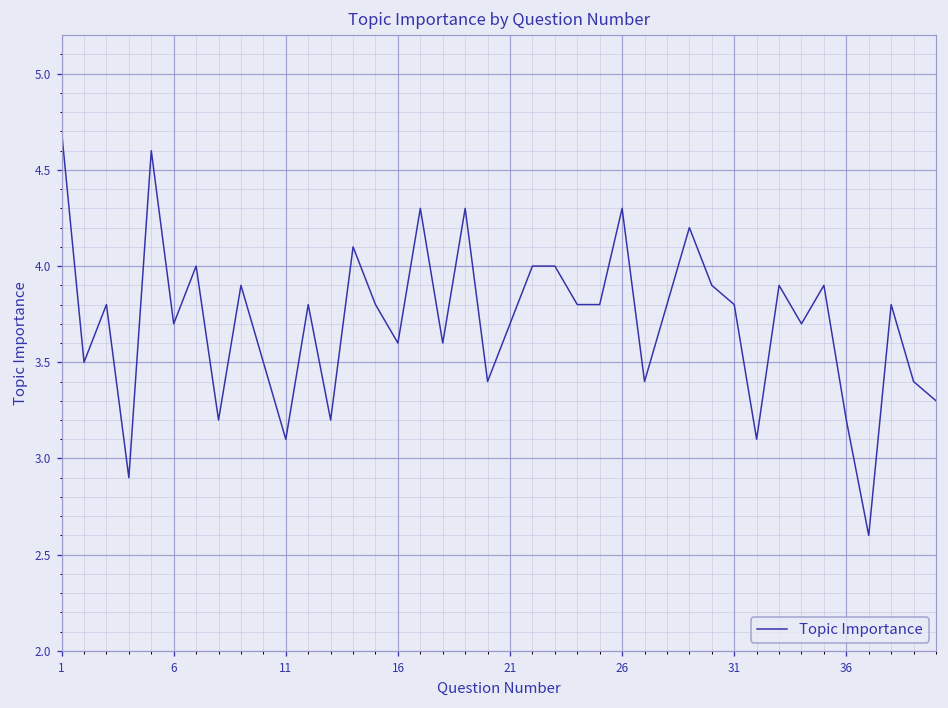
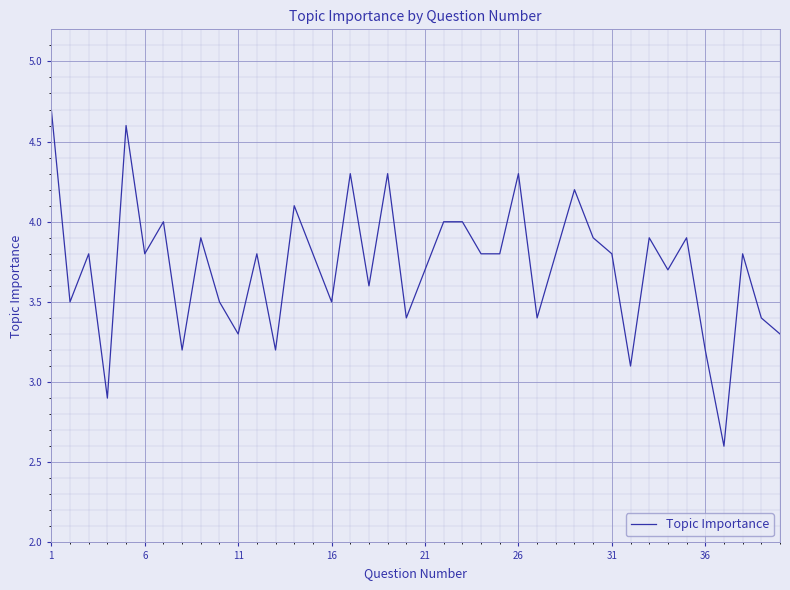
6: 3.7 -> 3.8
11: 3.1 -> 3.3
16: 3.6 -> 3.5
